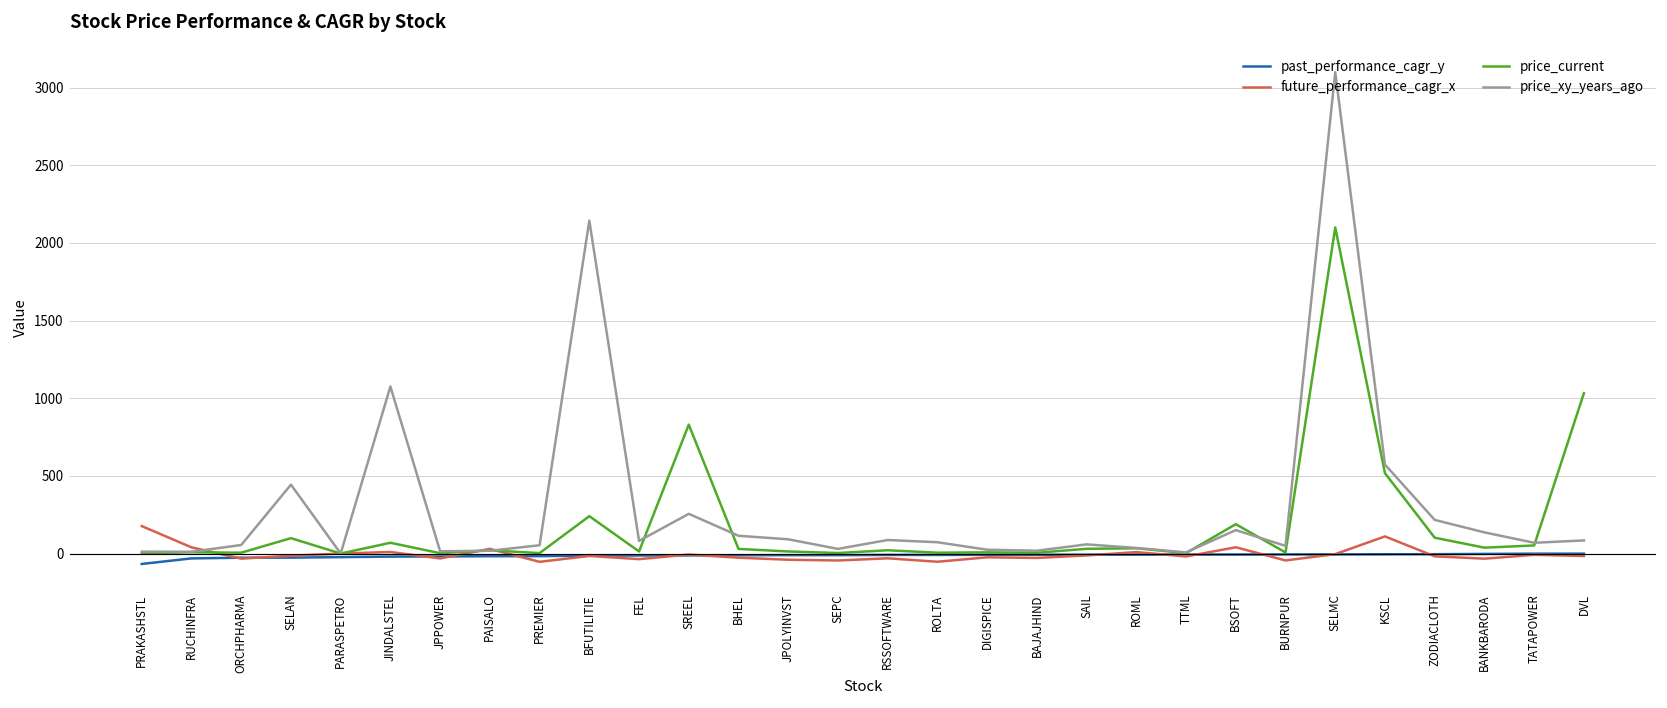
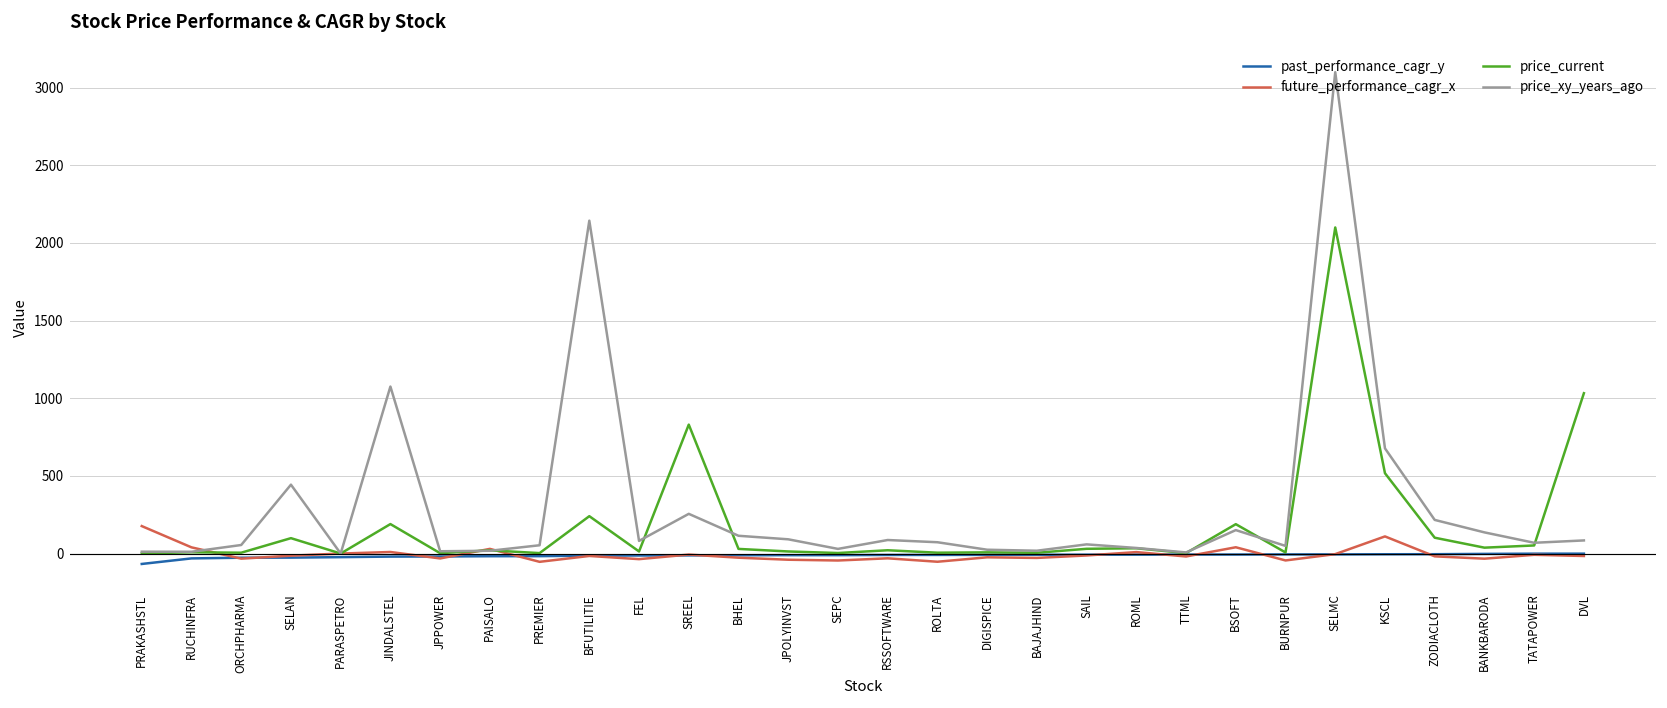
price_current, JINDALSTEL: 70 -> 190
price_xy_years_ago, KSCL: 570 -> 680
